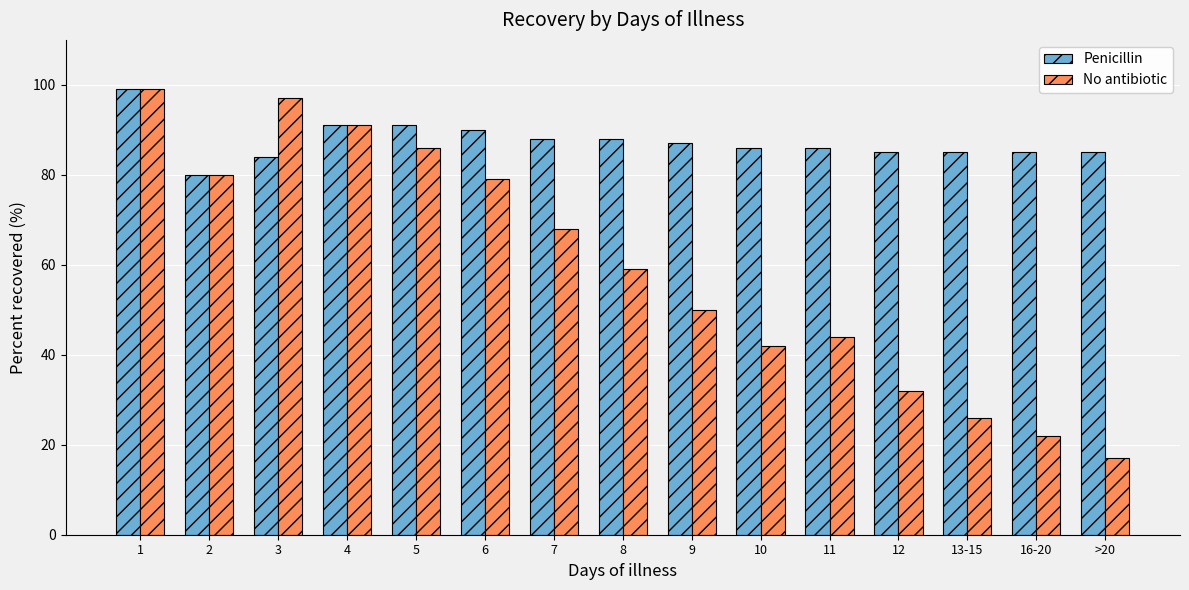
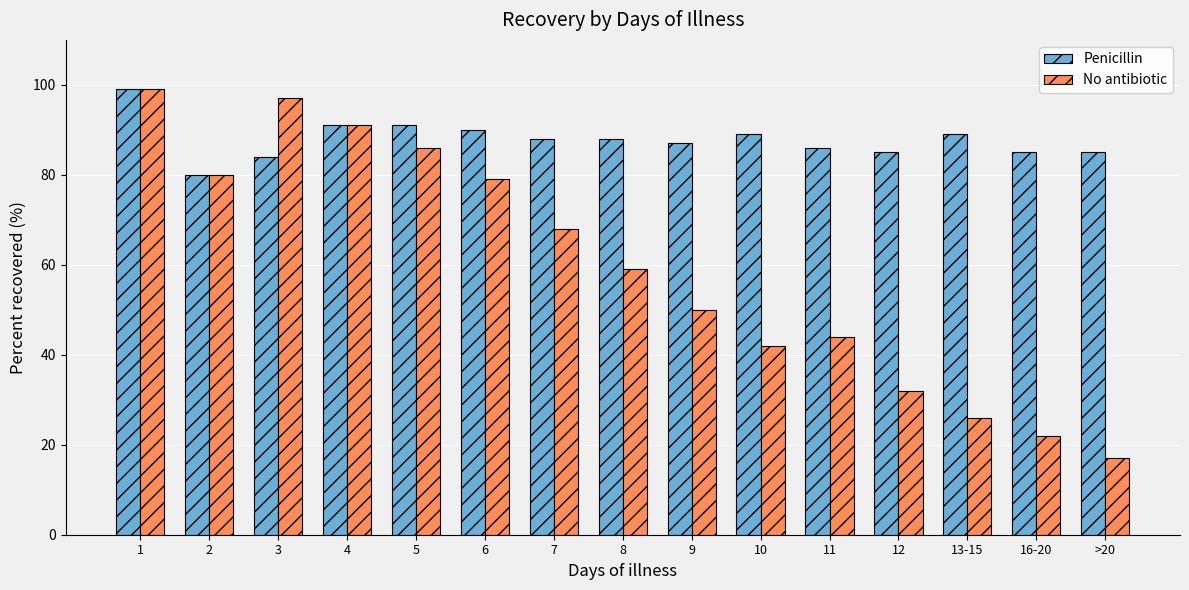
Penicillin, 10: 86 -> 89
Penicillin, 13-15: 85 -> 89
